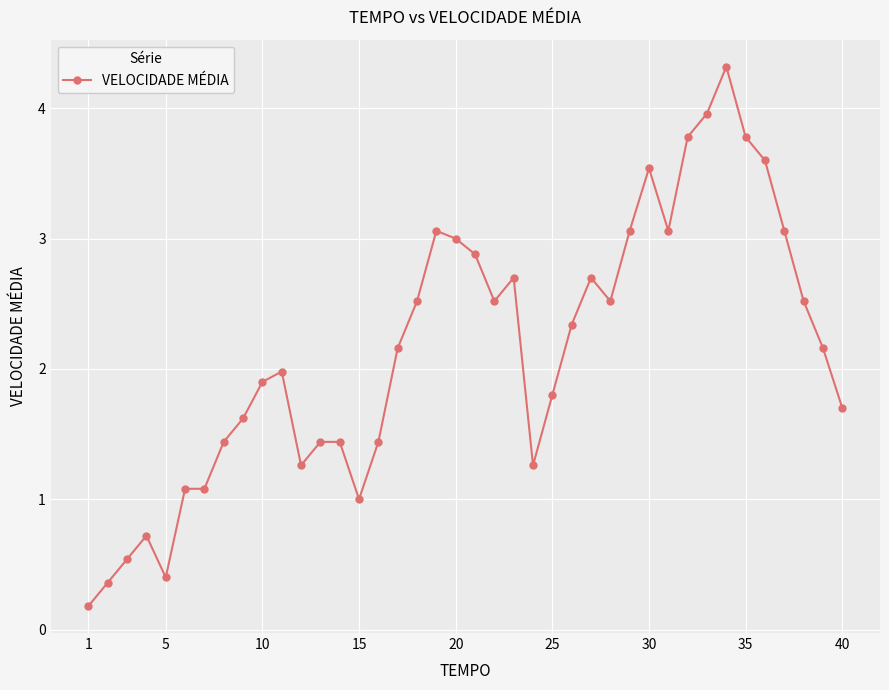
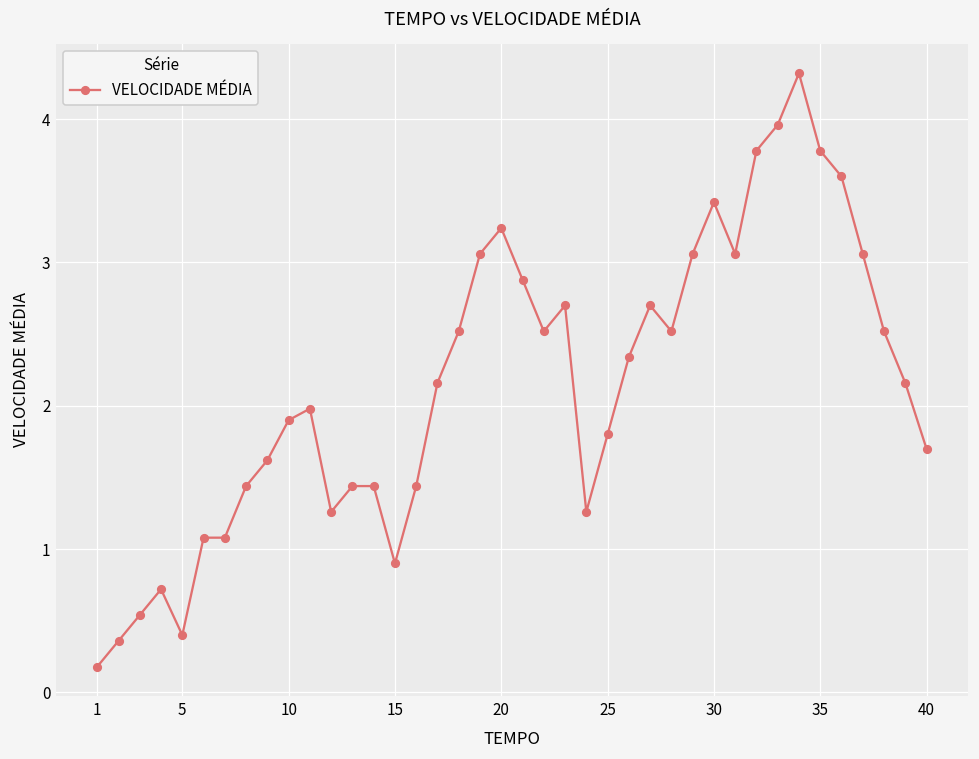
15: 1.0 -> 0.9
20: 3.00 -> 3.24
30: 3.54 -> 3.42
